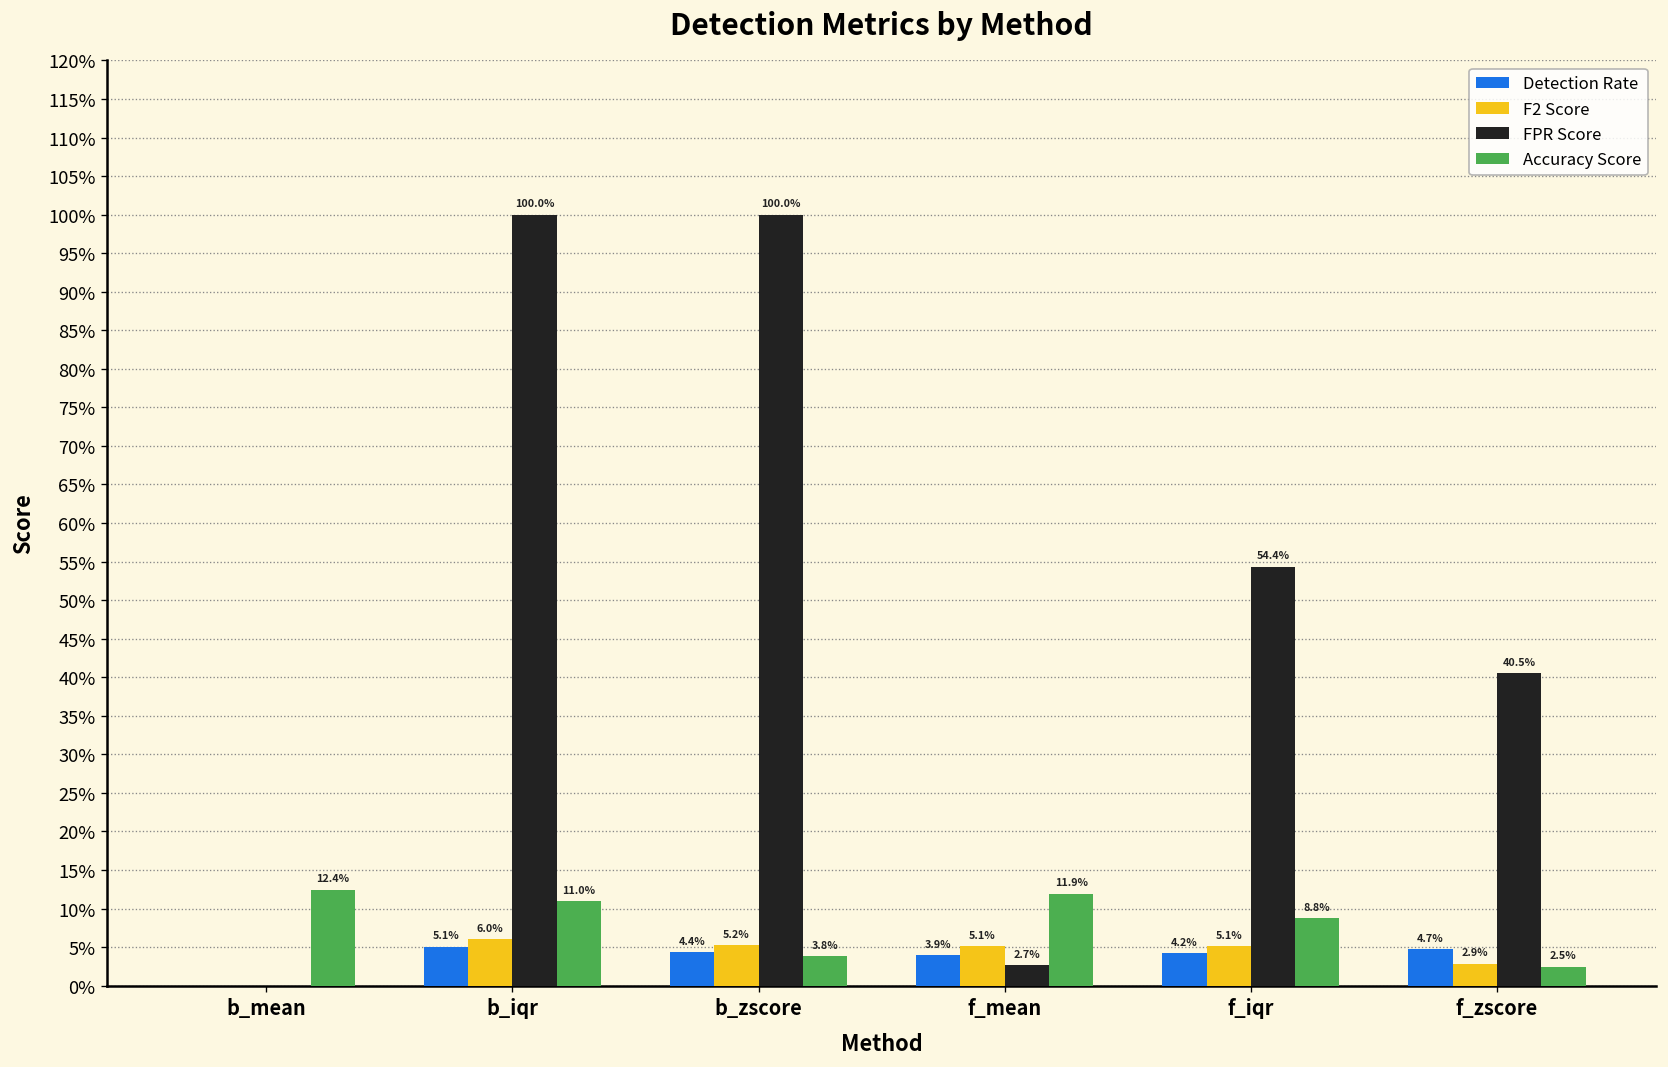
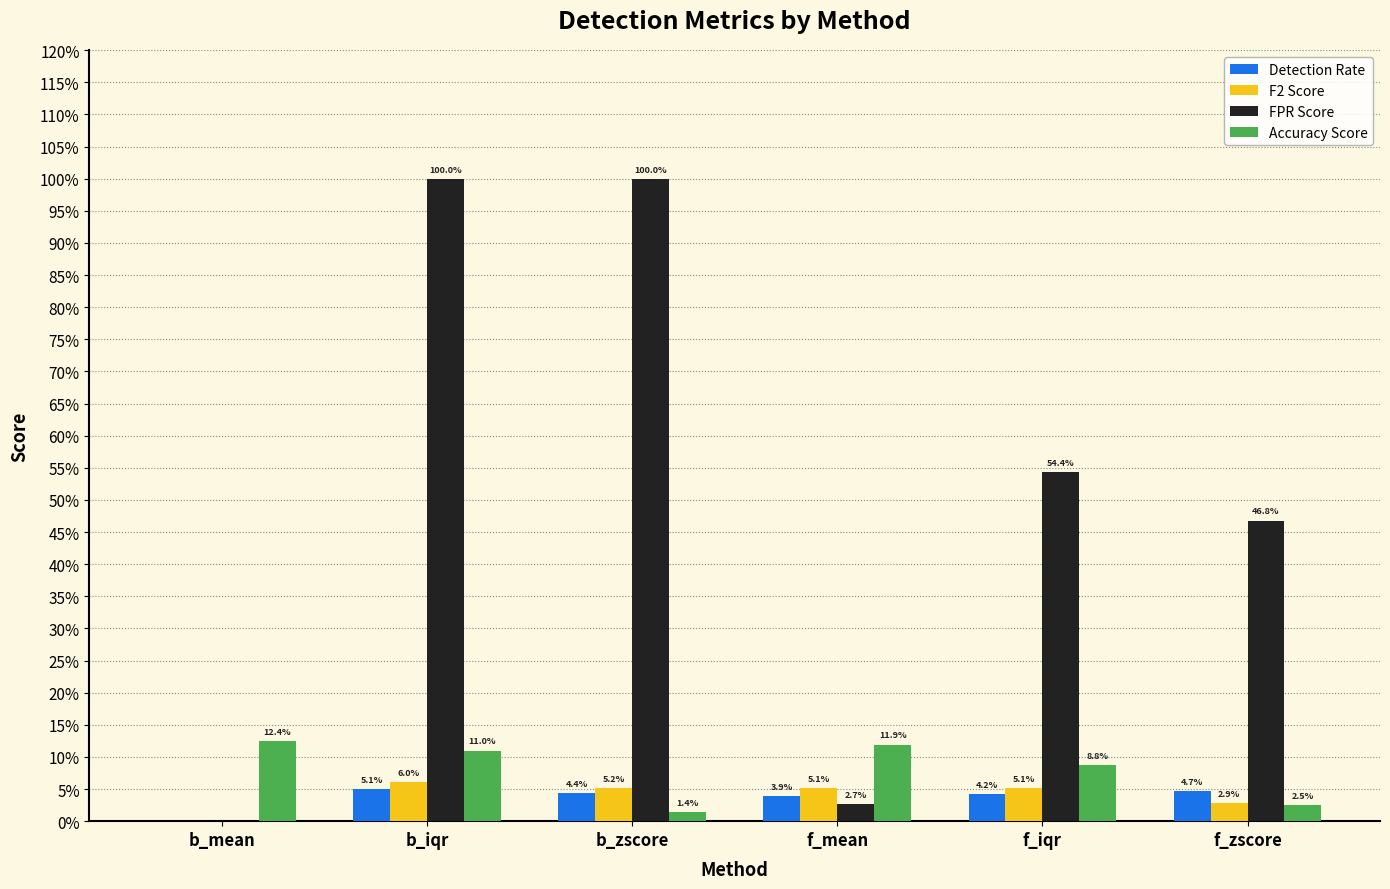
Accuracy Score, b_zscore: 3.8% -> 1.4%
FPR Score, f_zscore: 40.5% -> 46.8%
